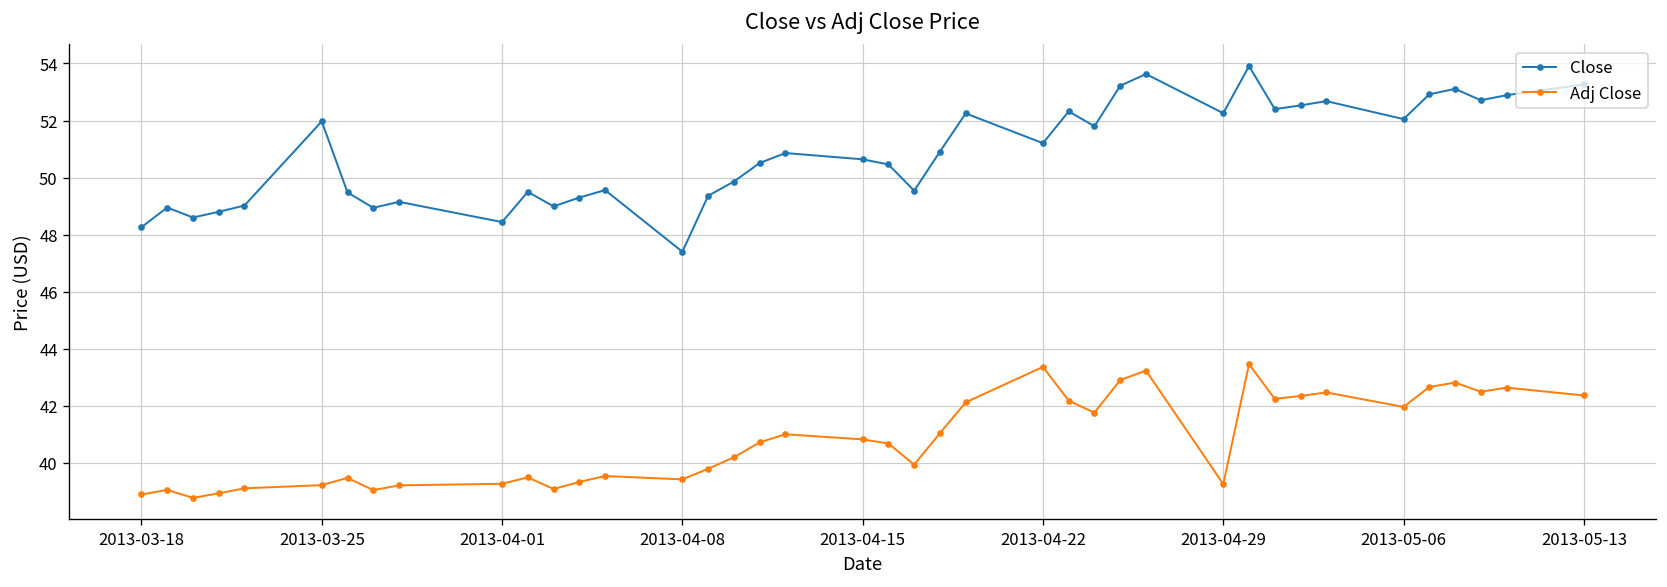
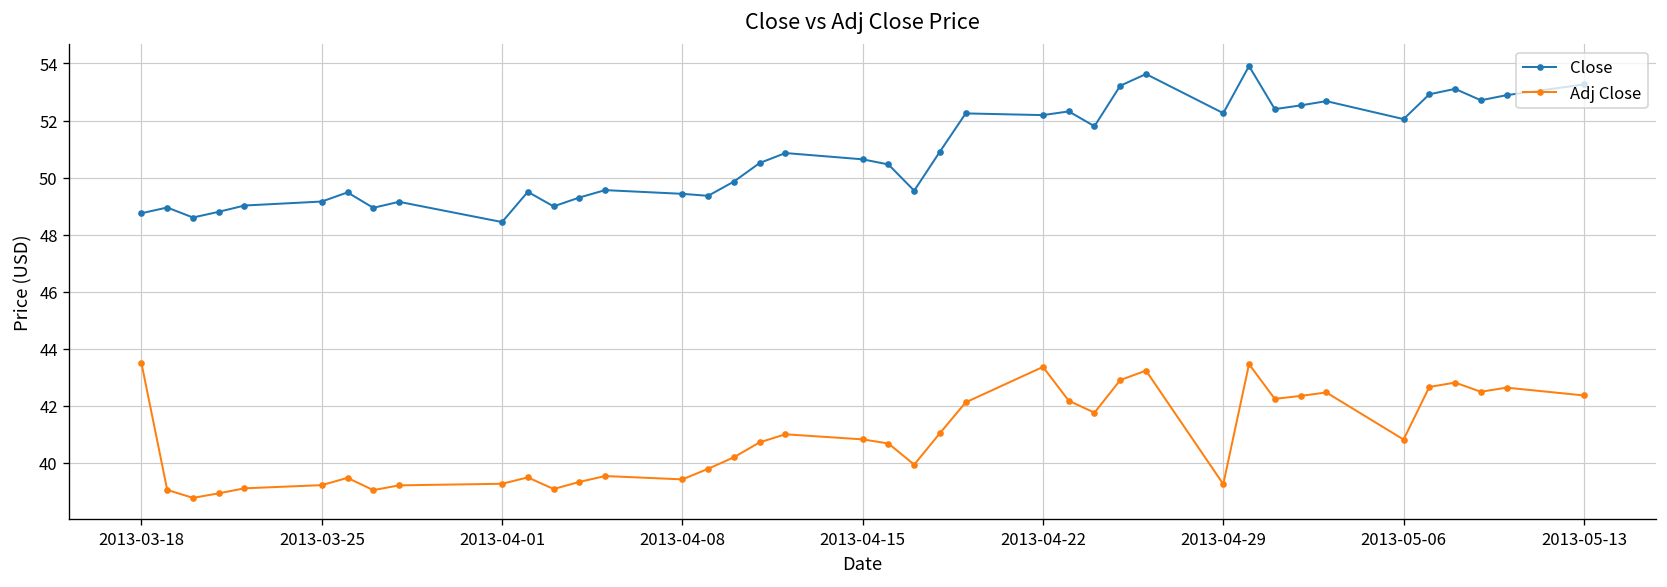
Close, 2013-03-18: 48.3 -> 48.8
Adj Close, 2013-03-18: 38.9 -> 43.5
Close, 2013-03-25: 52.0 -> 49.2
Close, 2013-04-08: 47.4 -> 49.4
Close, 2013-04-22: 51.2 -> 52.2
Adj Close, 2013-05-06: 42.0 -> 40.8
